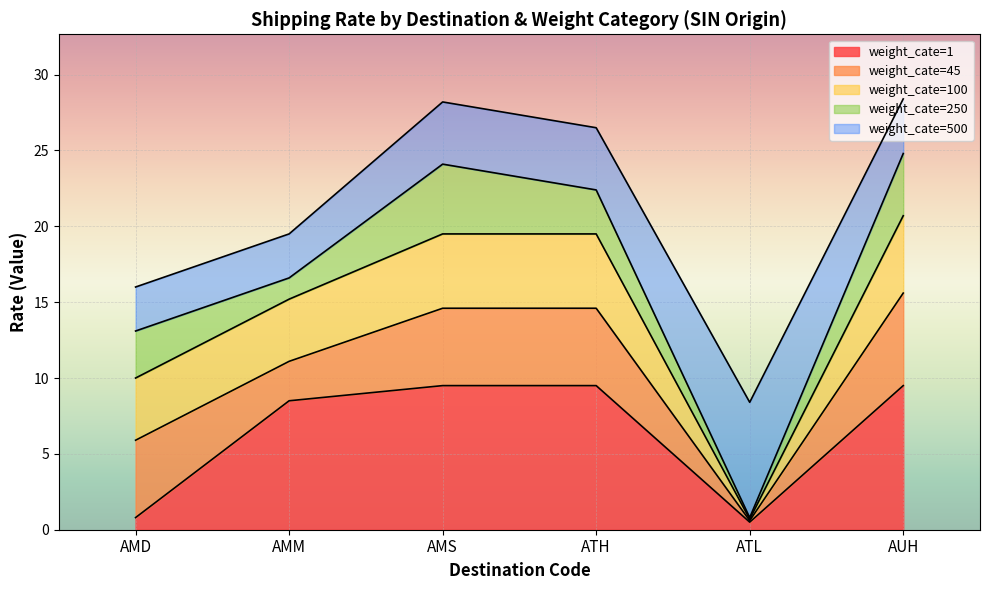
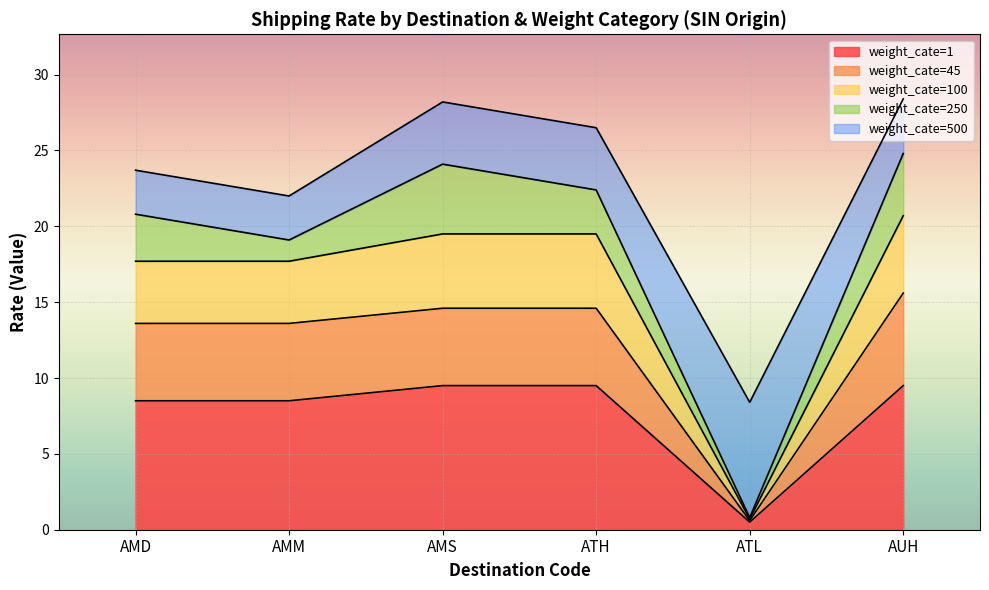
weight_cate=1, AMD: 0.8 -> 8.5
weight_cate=45, AMM: 2.6 -> 5.1
